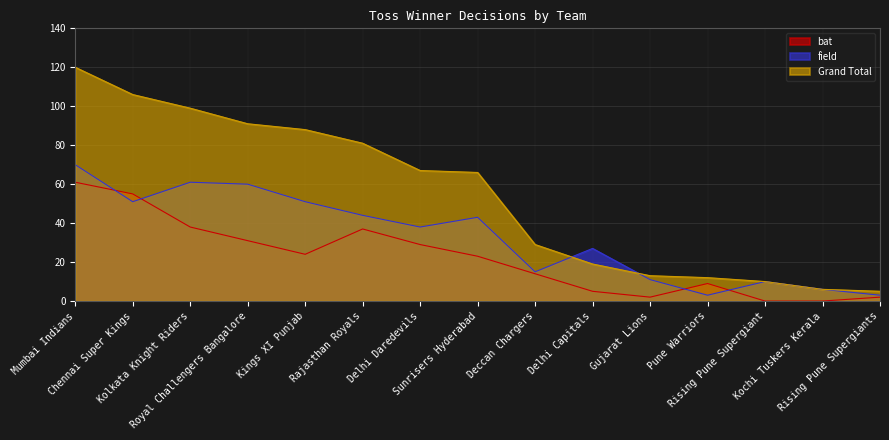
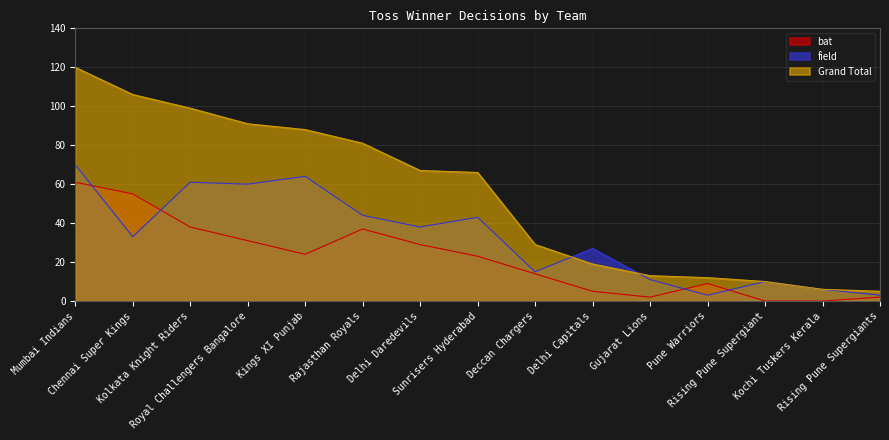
field, Chennai Super Kings: 51 -> 33
field, Kings XI Punjab: 51 -> 64
